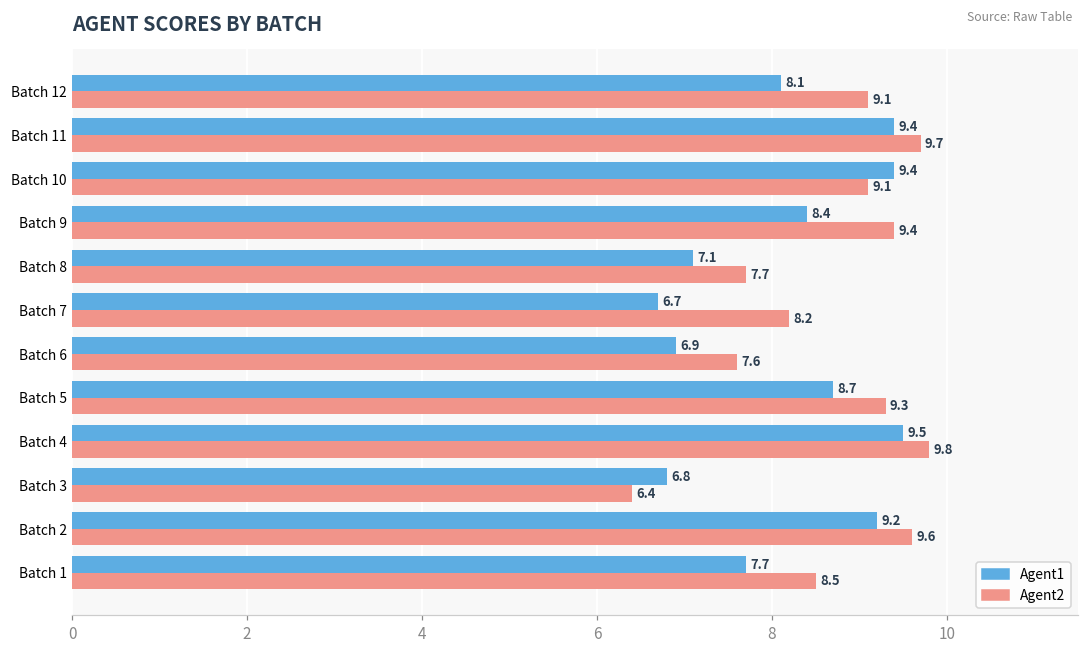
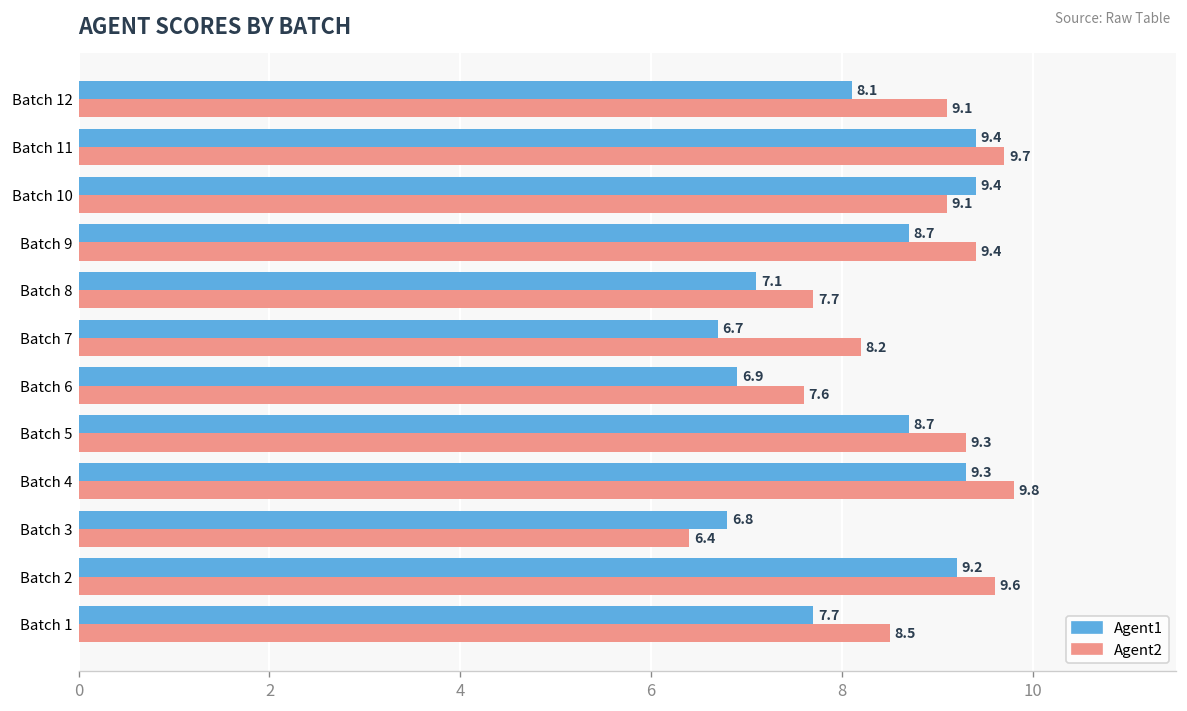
Agent1, Batch 9: 8.4 -> 8.7
Agent1, Batch 4: 9.5 -> 9.3
